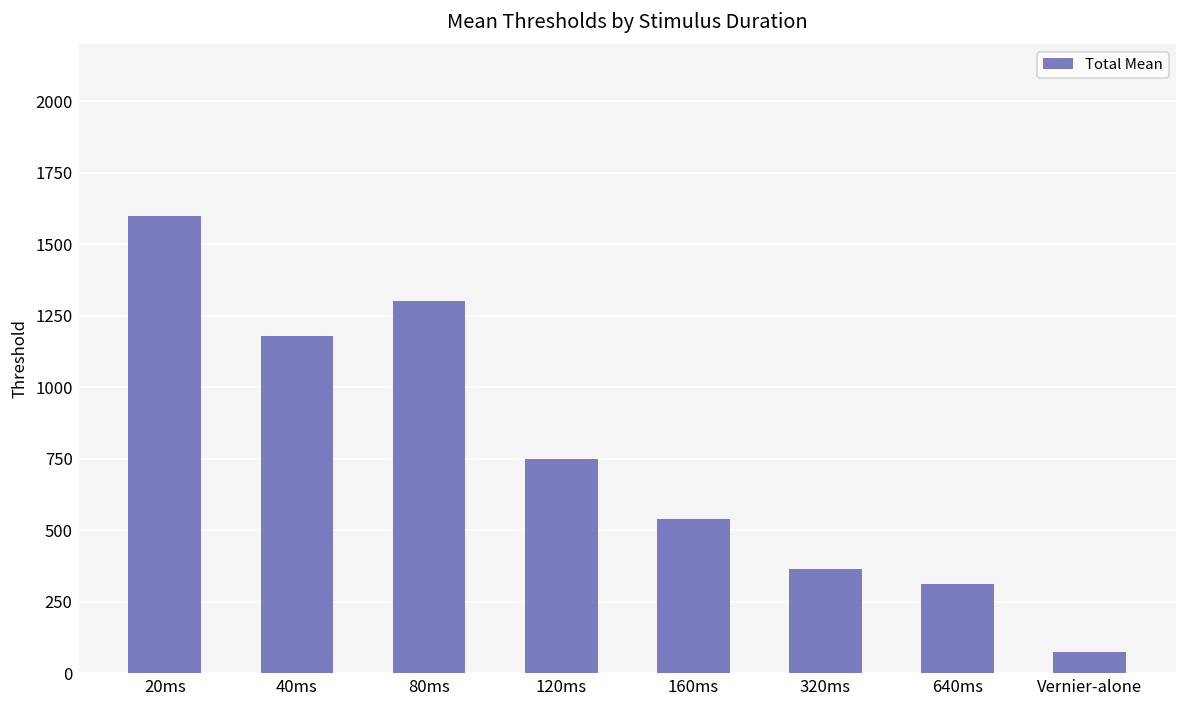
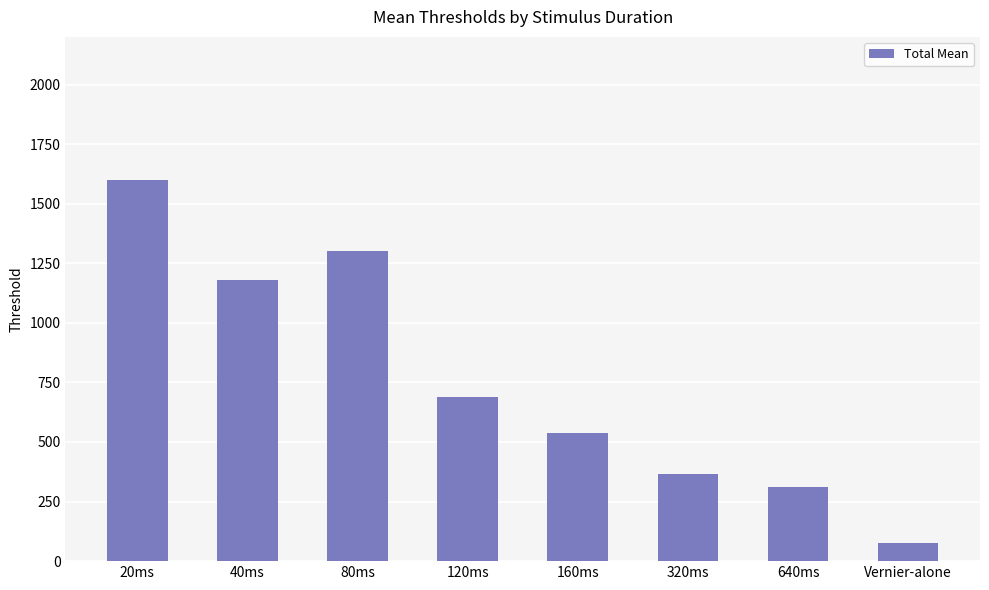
120ms: 750 -> 690
